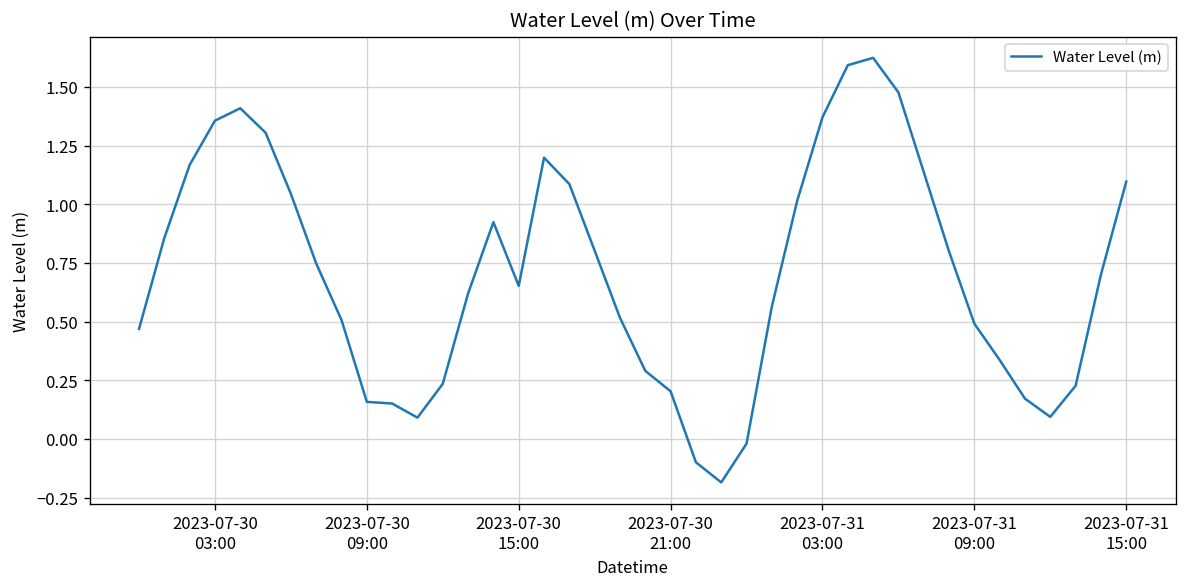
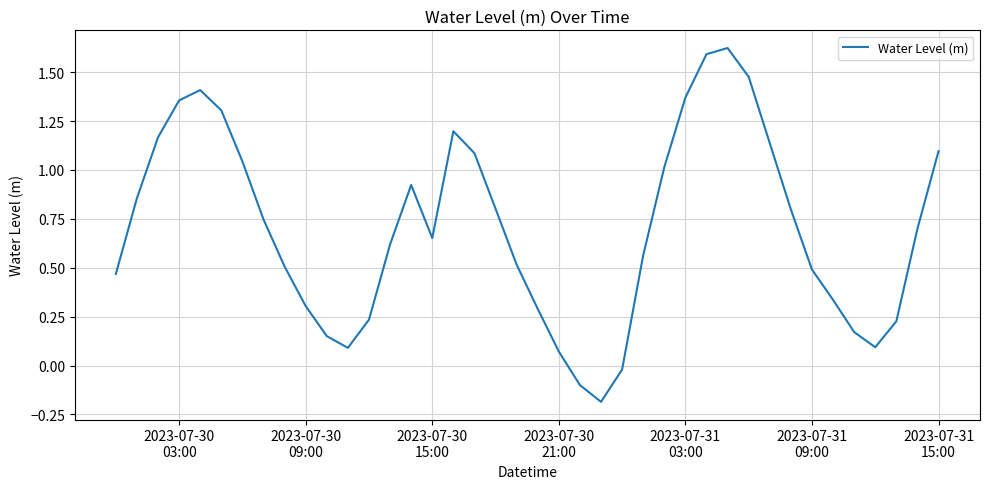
2023-07-30 09:00: 0.16 -> 0.30
2023-07-30 21:00: 0.20 -> 0.07
